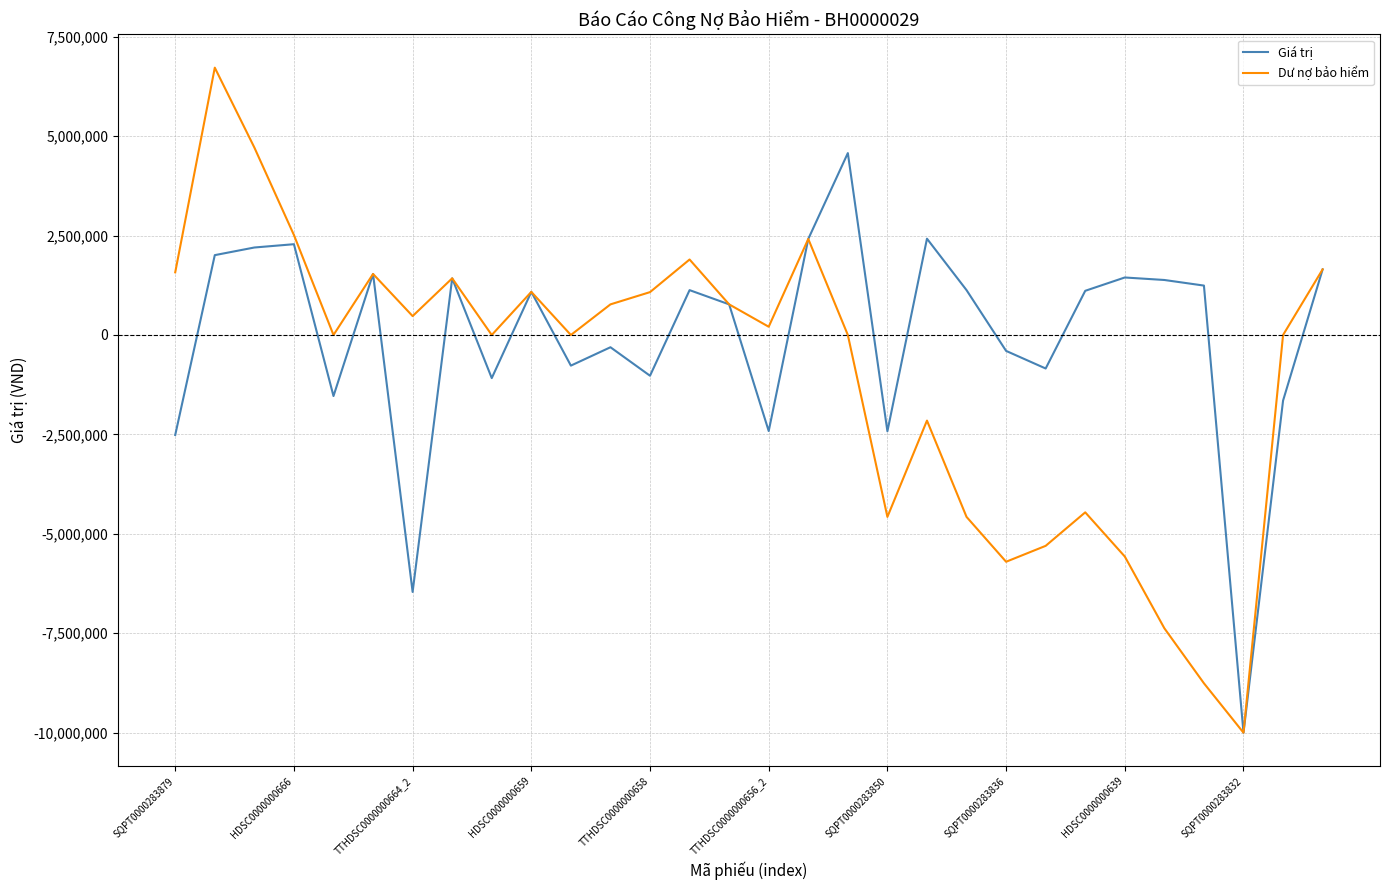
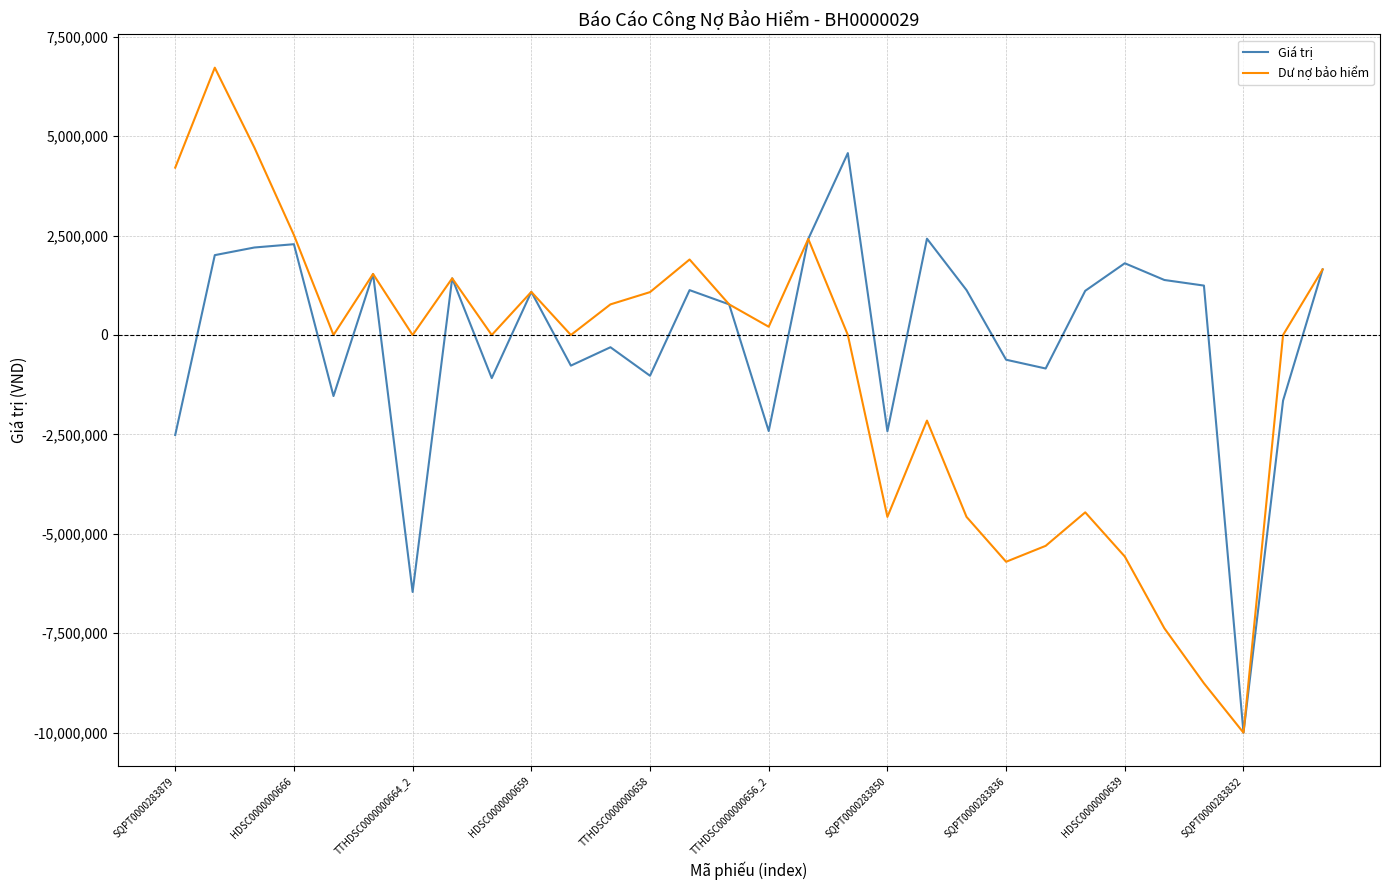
Dư nợ bảo hiểm, SQPT0000283879: 1,600,000 -> 4,200,000
Dư nợ bảo hiểm, TTHDSC0000000664_2: 500,000 -> 0
Giá trị, SQPT0000283836: -400,000 -> -600,000
Giá trị, HDSC0000000639: 1,400,000 -> 1,800,000
